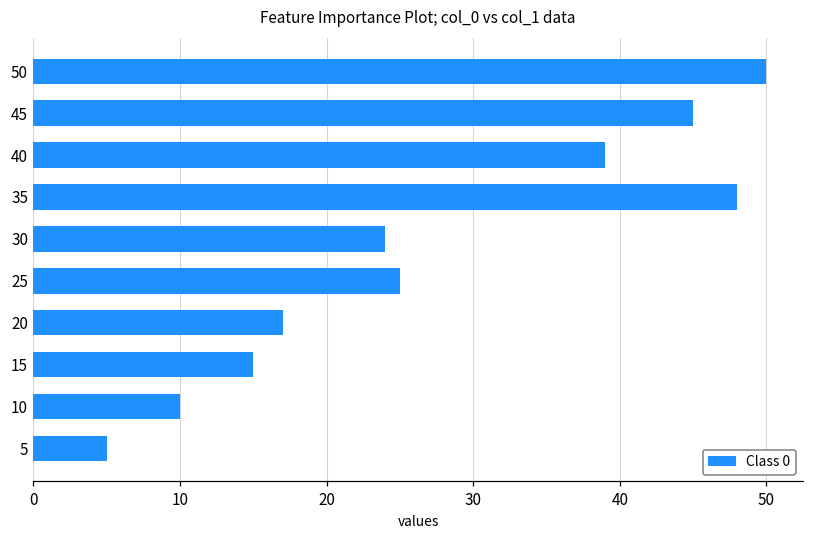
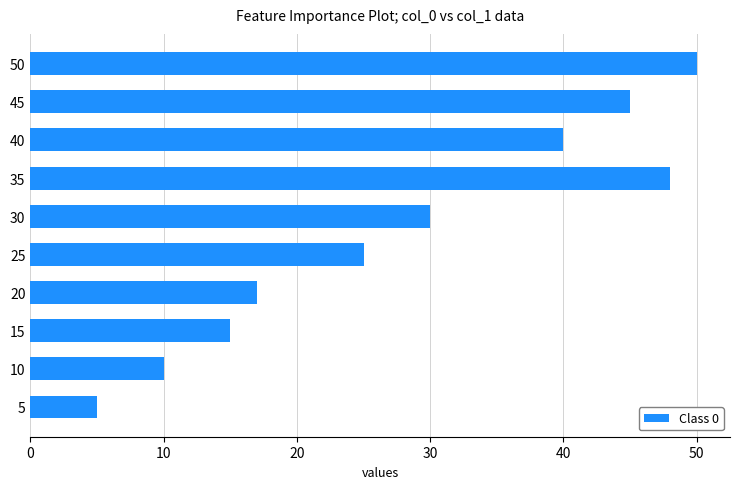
40: 39 -> 40
30: 24 -> 30
